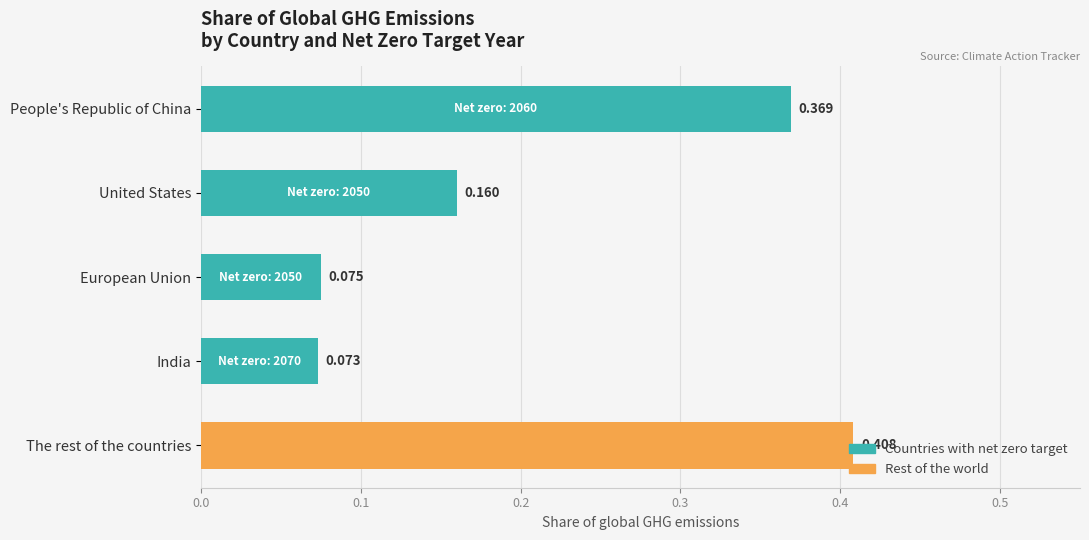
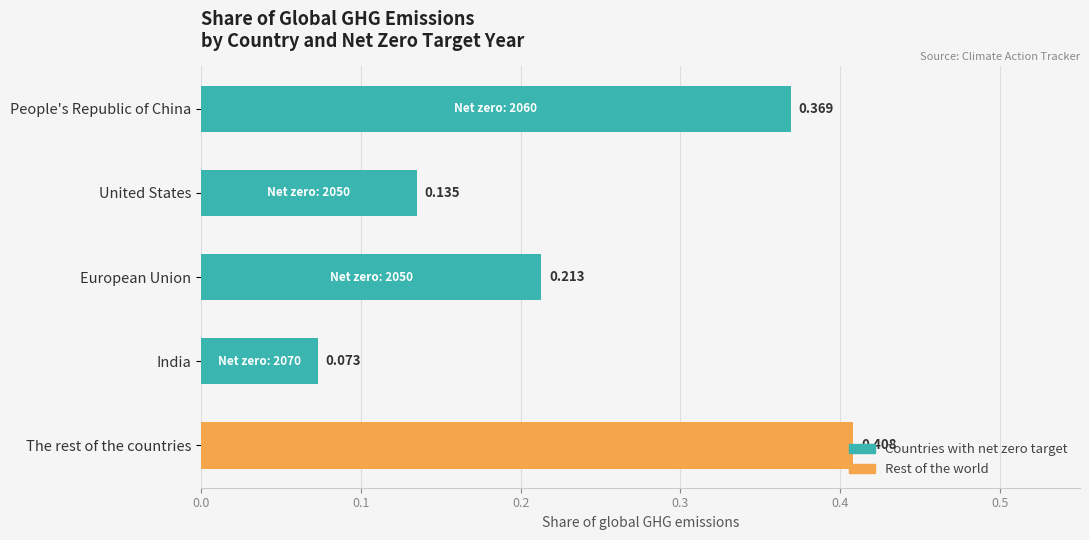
United States: 0.160 -> 0.135
European Union: 0.075 -> 0.213
